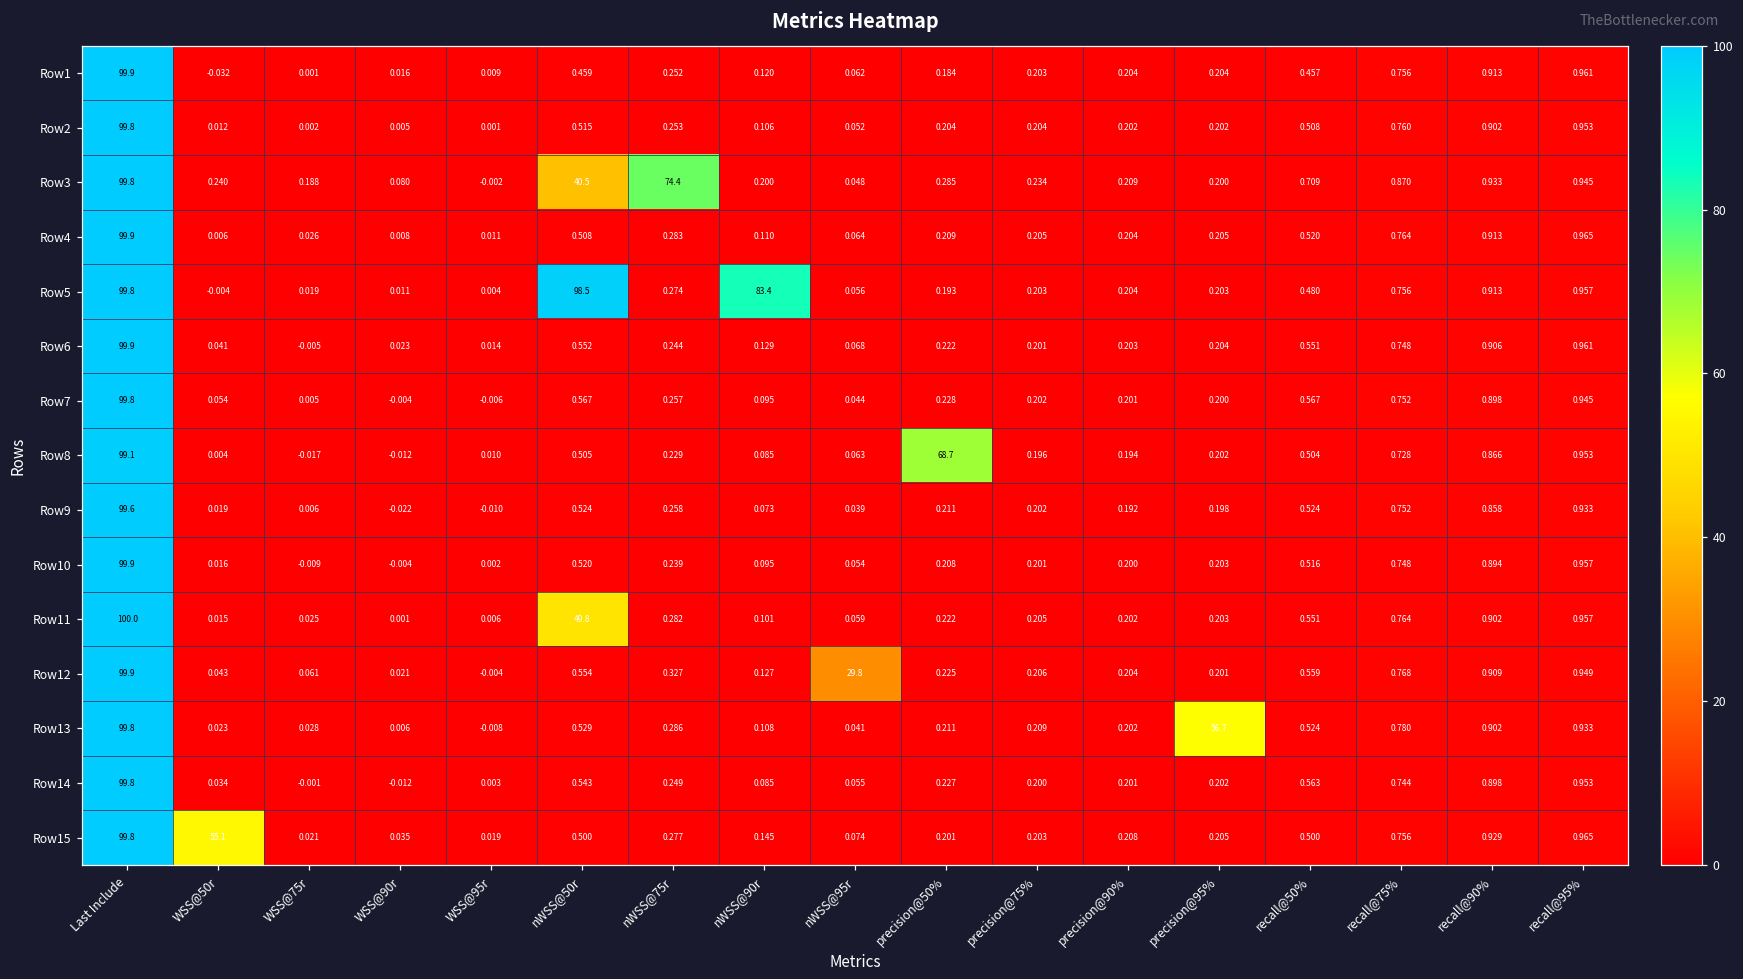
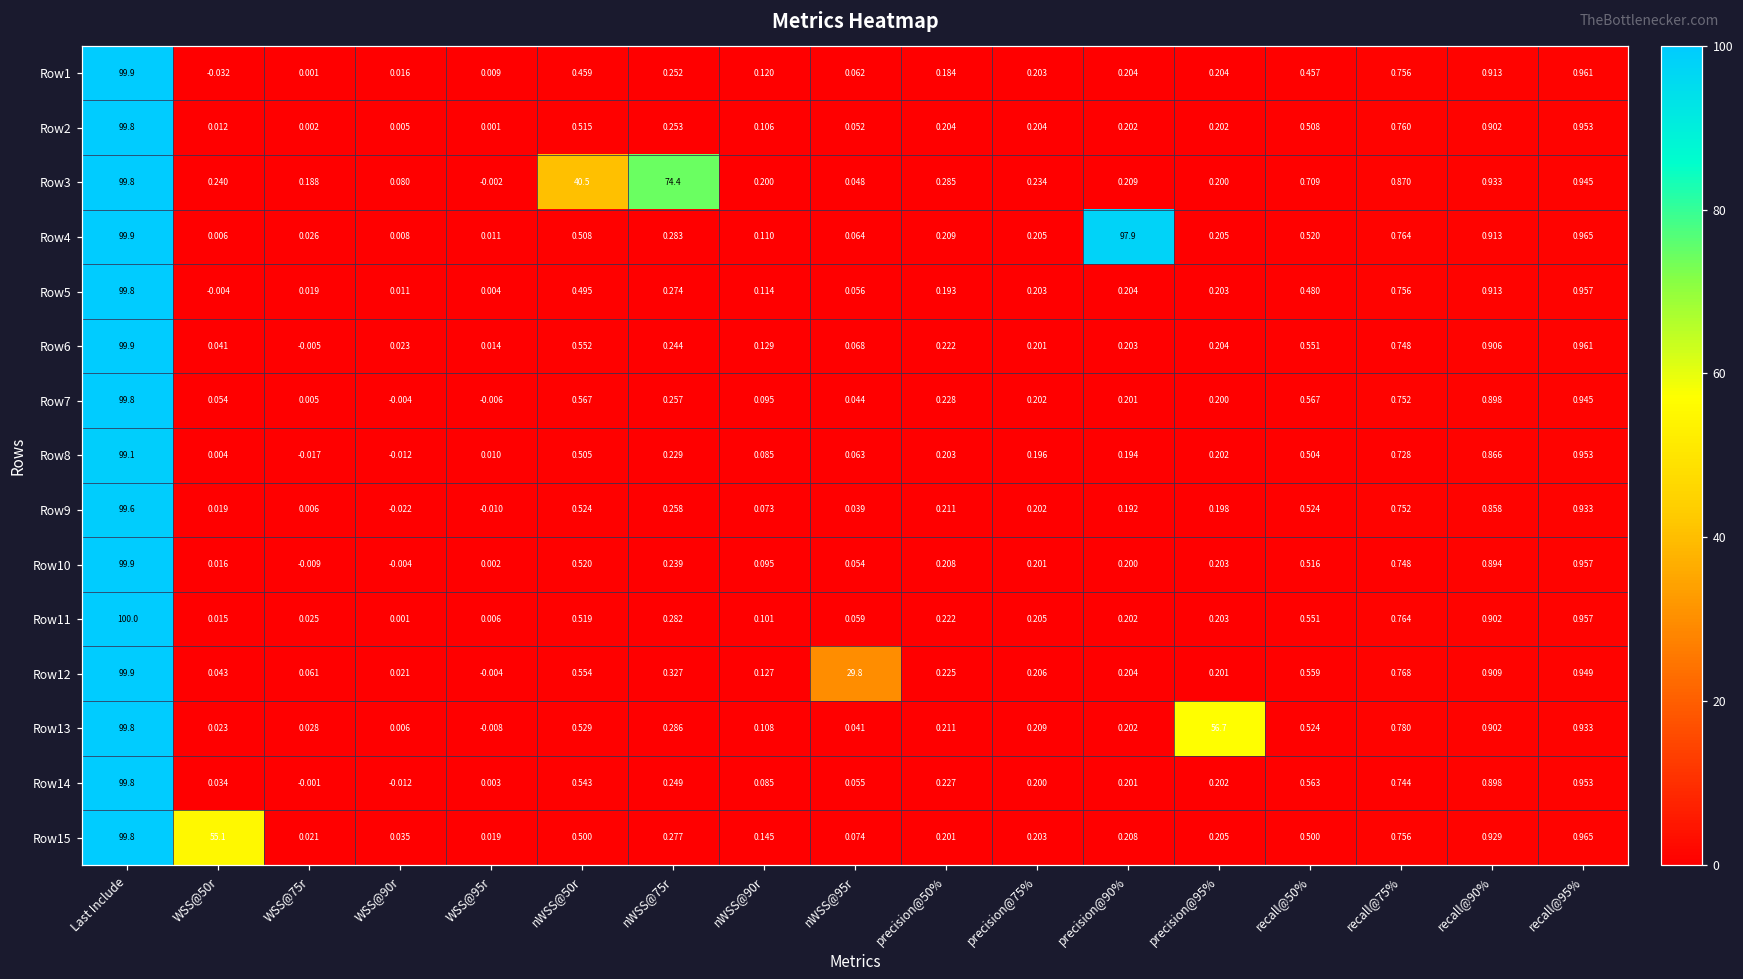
Row4, precision@90%: 0.204 -> 97.9
Row5, nWSS@50r: 98.5 -> 0.495
Row5, nWSS@90r: 83.4 -> 0.114
Row8, precision@50%: 68.7 -> 0.203
Row11, nWSS@50r: 49.8 -> 0.519
